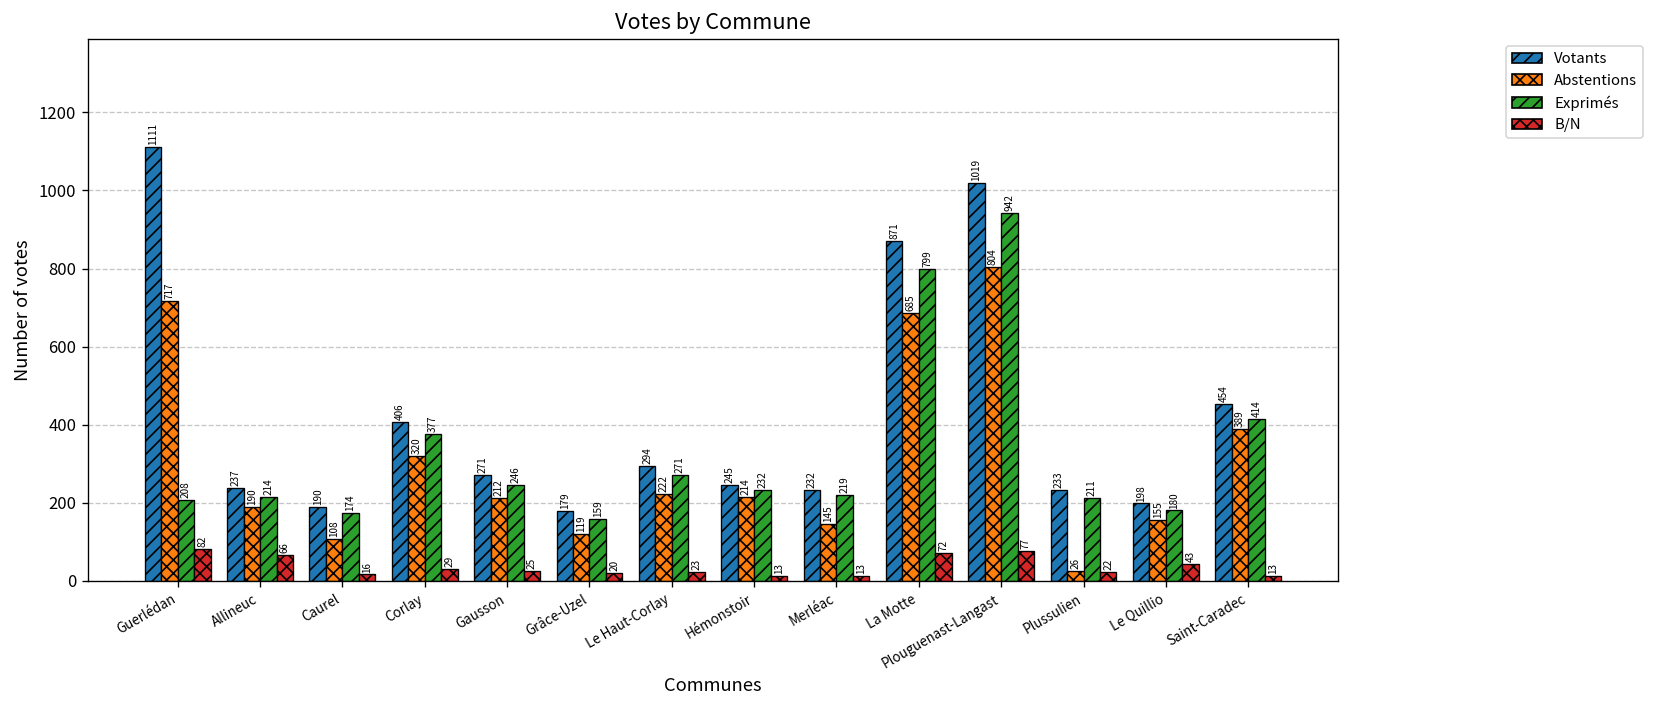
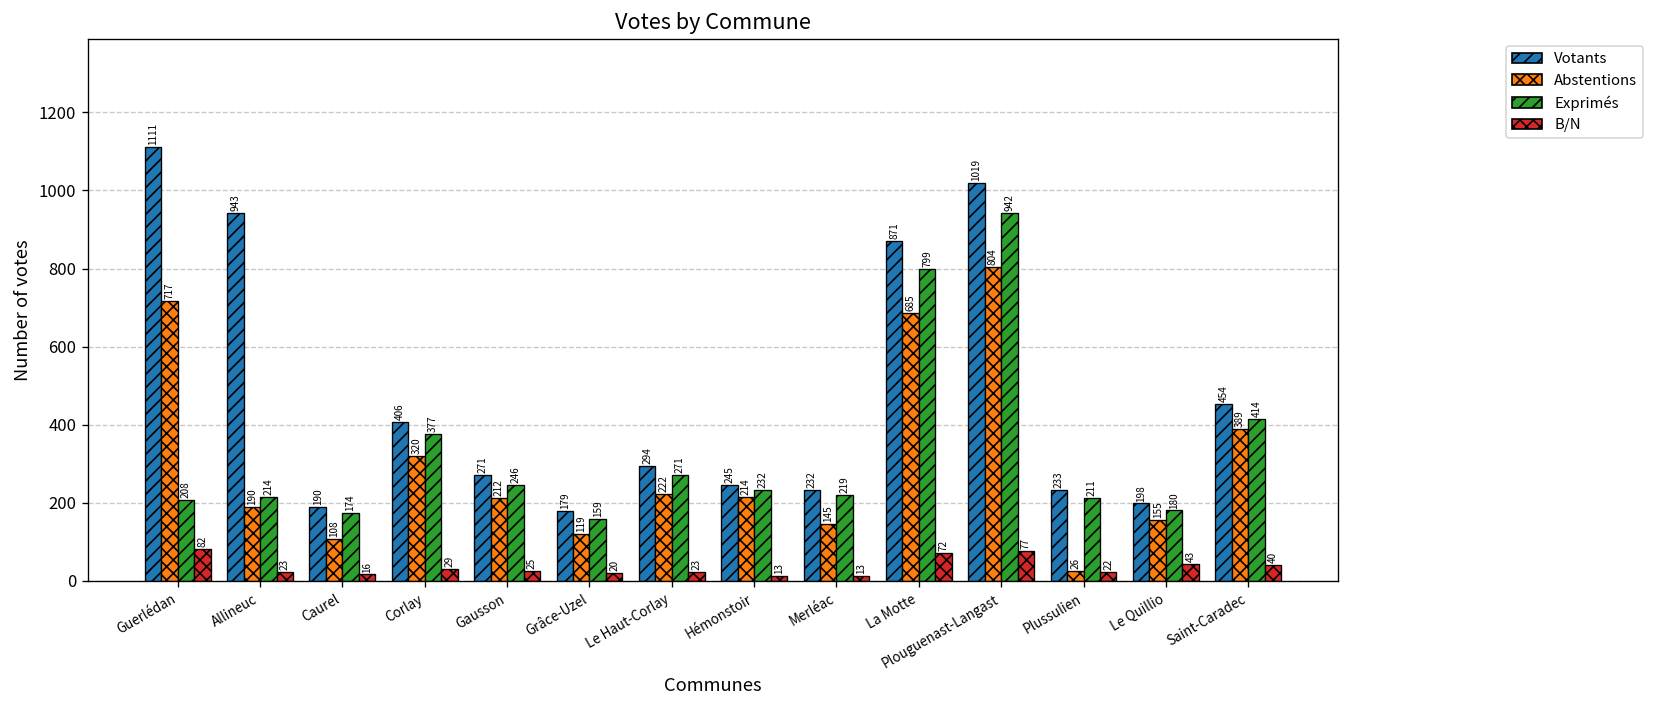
Votants, Allineuc: 237 -> 943
B/N, Allineuc: 66 -> 23
B/N, Saint-Caradec: 13 -> 40
